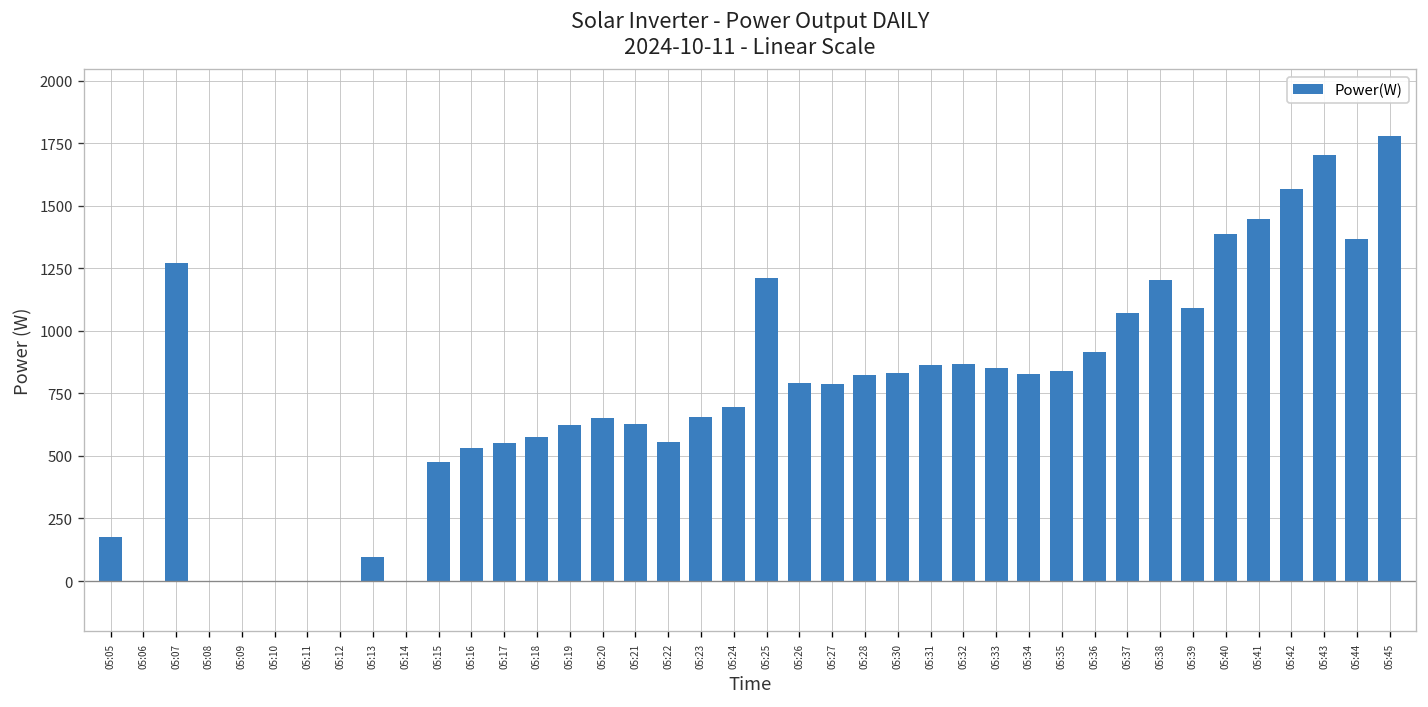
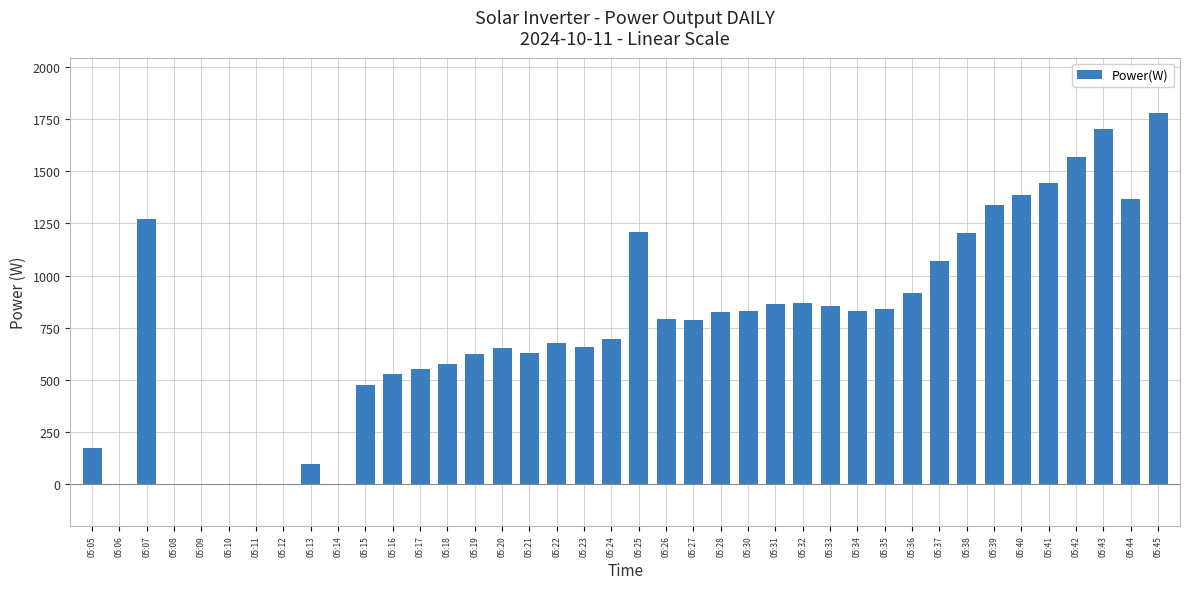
05:22: 560 -> 670
05:39: 1090 -> 1340
